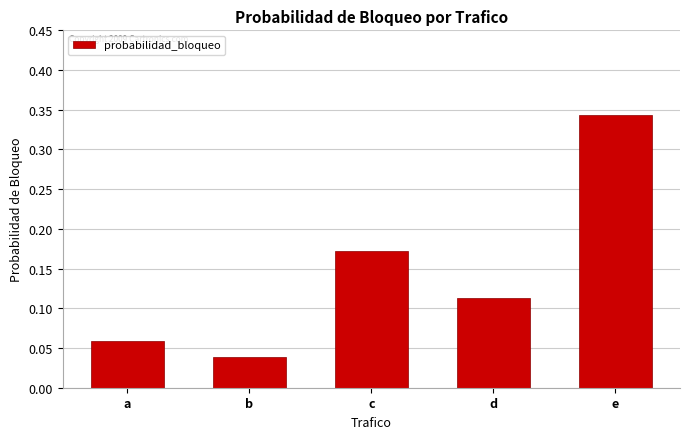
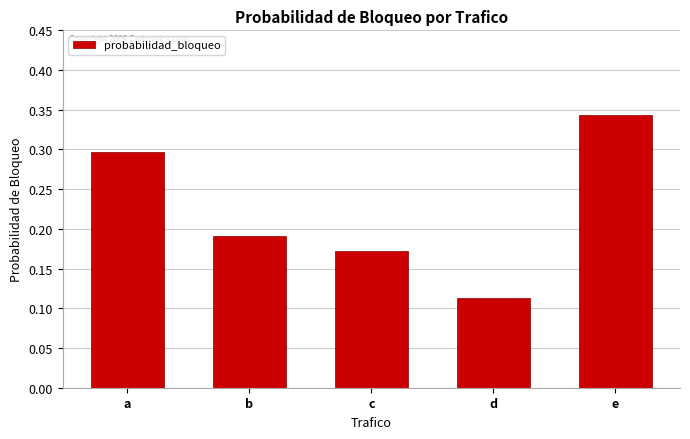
a: 0.06 -> 0.30
b: 0.04 -> 0.19
